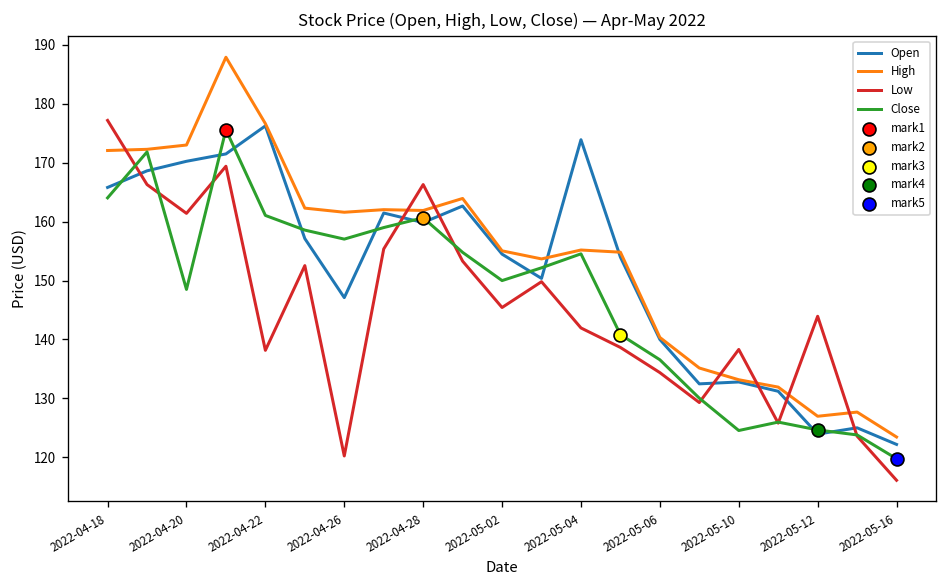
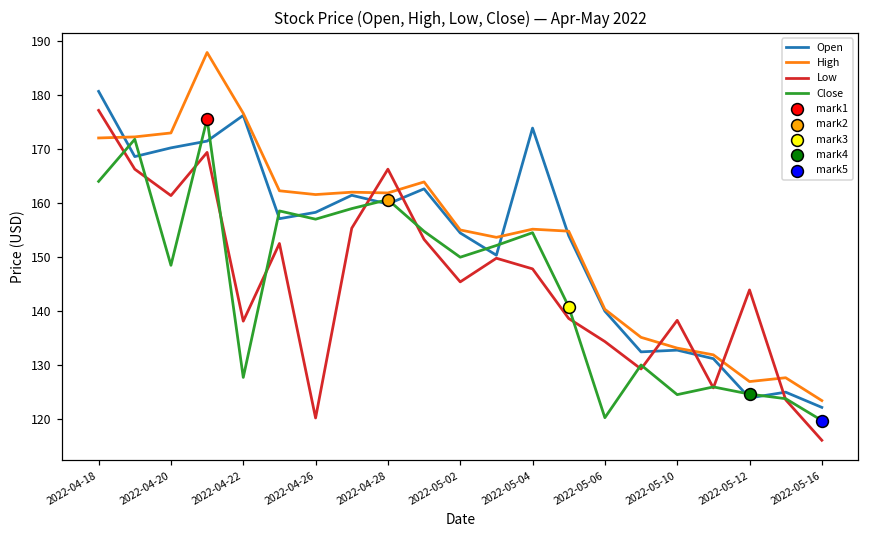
Open, 2022-04-18: 166 -> 181
Close, 2022-04-22: 161 -> 128
Open, 2022-04-26: 147 -> 158
Low, 2022-05-04: 142 -> 148
Close, 2022-05-06: 137 -> 120
